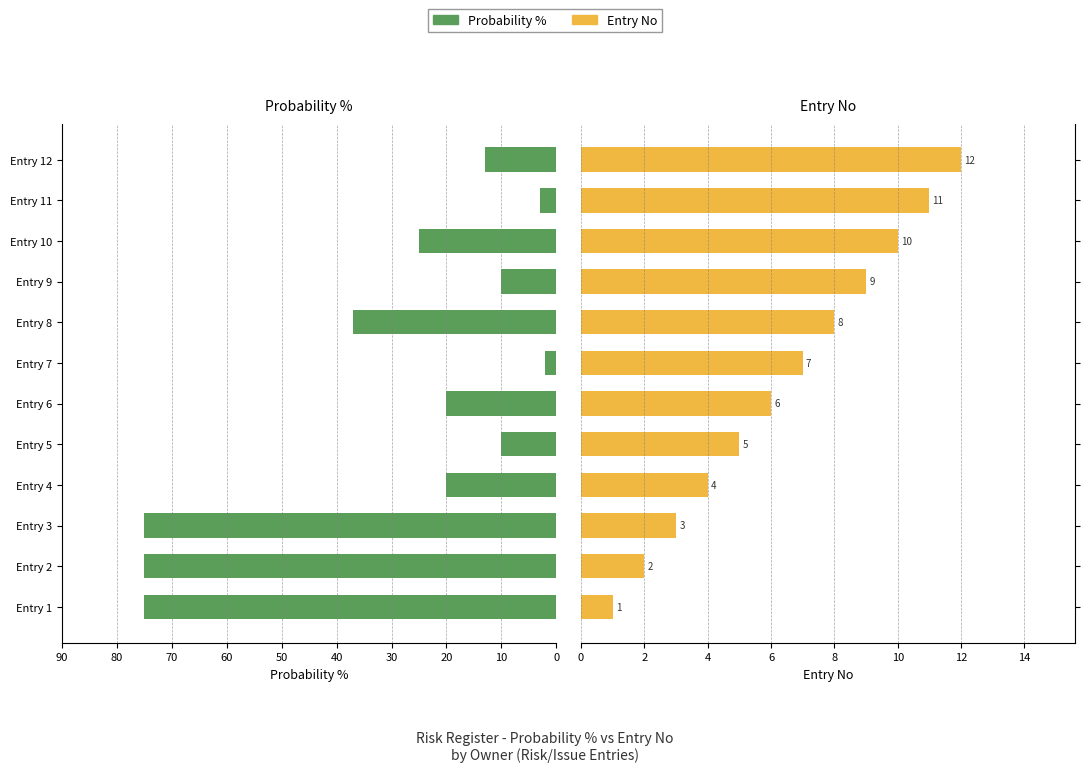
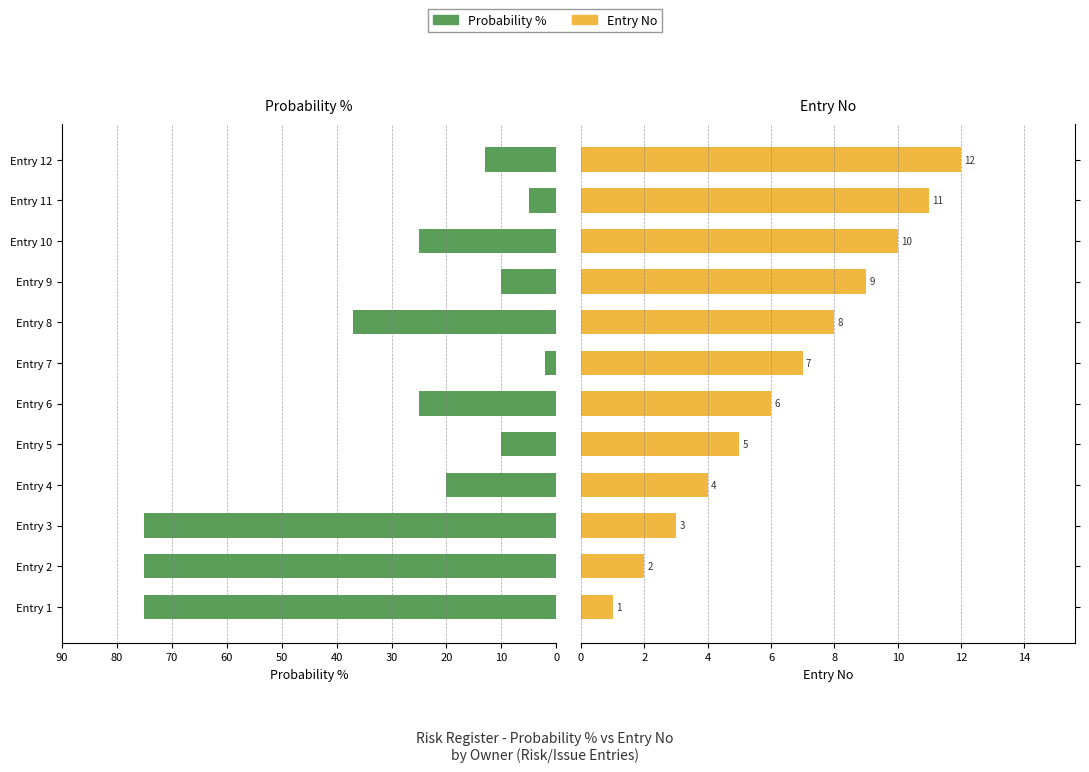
Probability %, Entry 11: 3 -> 5
Probability %, Entry 6: 20 -> 25
